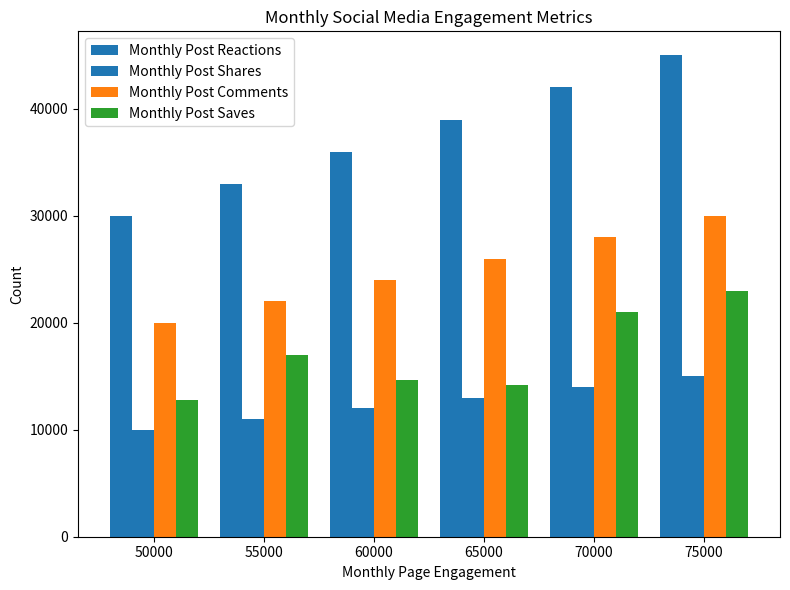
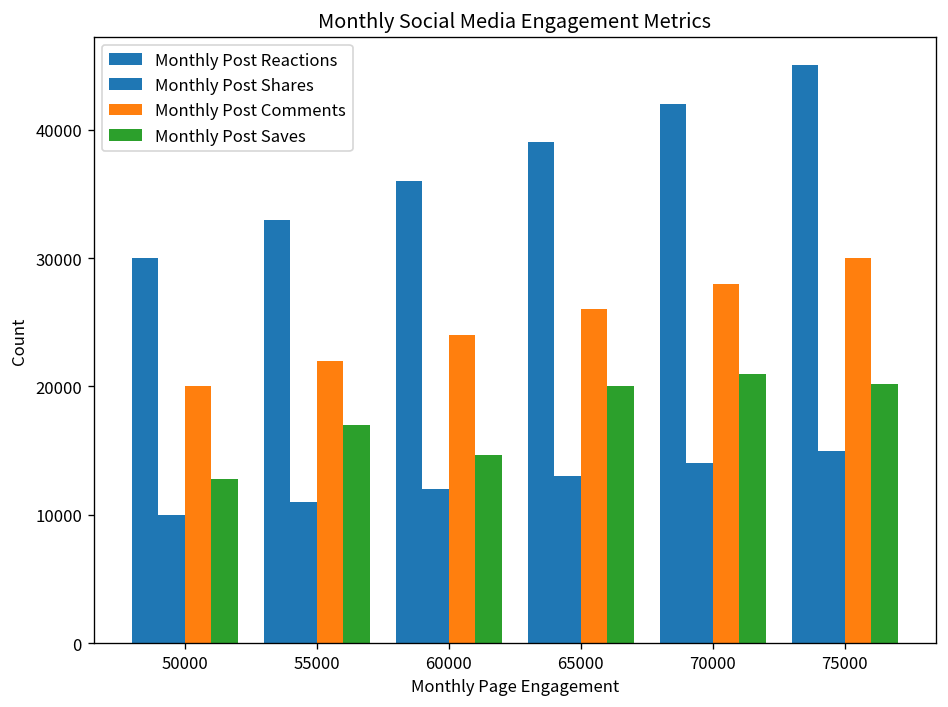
Monthly Post Saves, 65000: 14200 -> 20000
Monthly Post Saves, 75000: 23000 -> 20200
